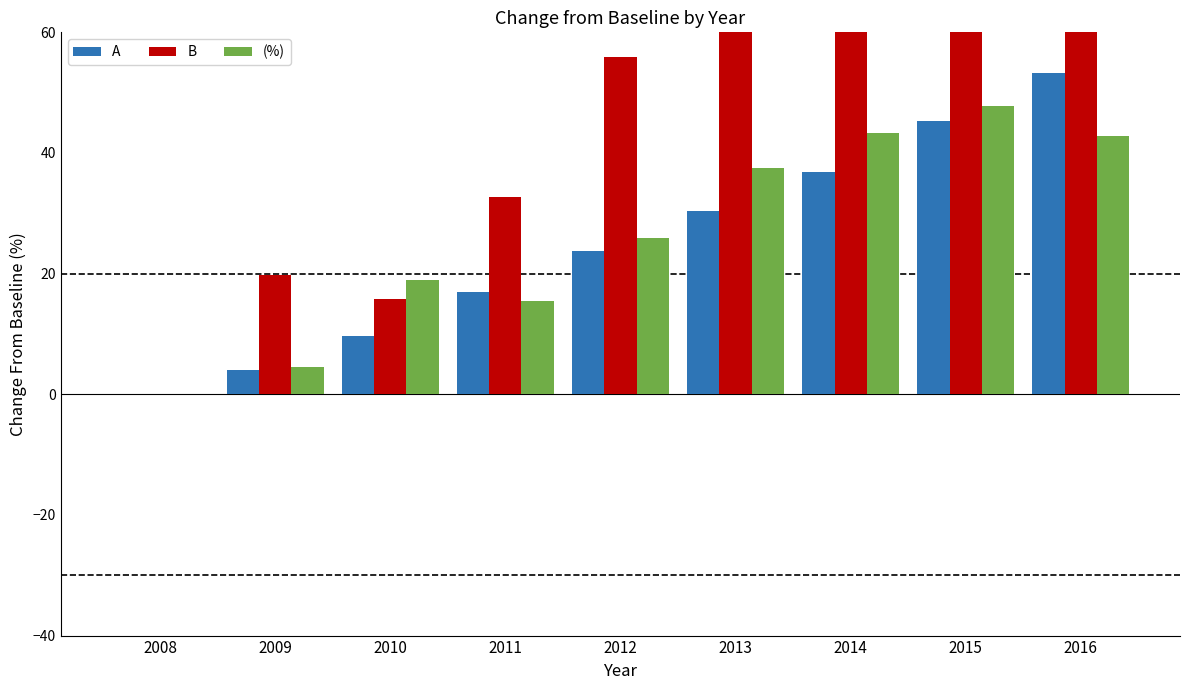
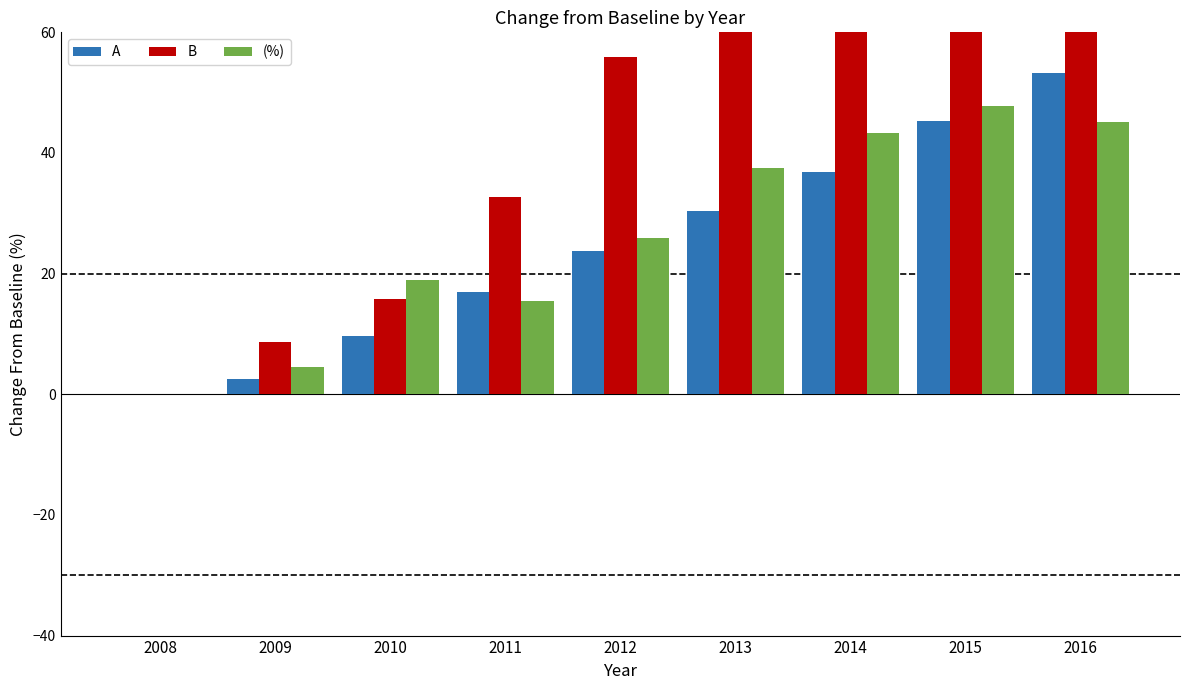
A, 2009: 4 -> 3
B, 2009: 20 -> 9
(%), 2016: 43 -> 45
